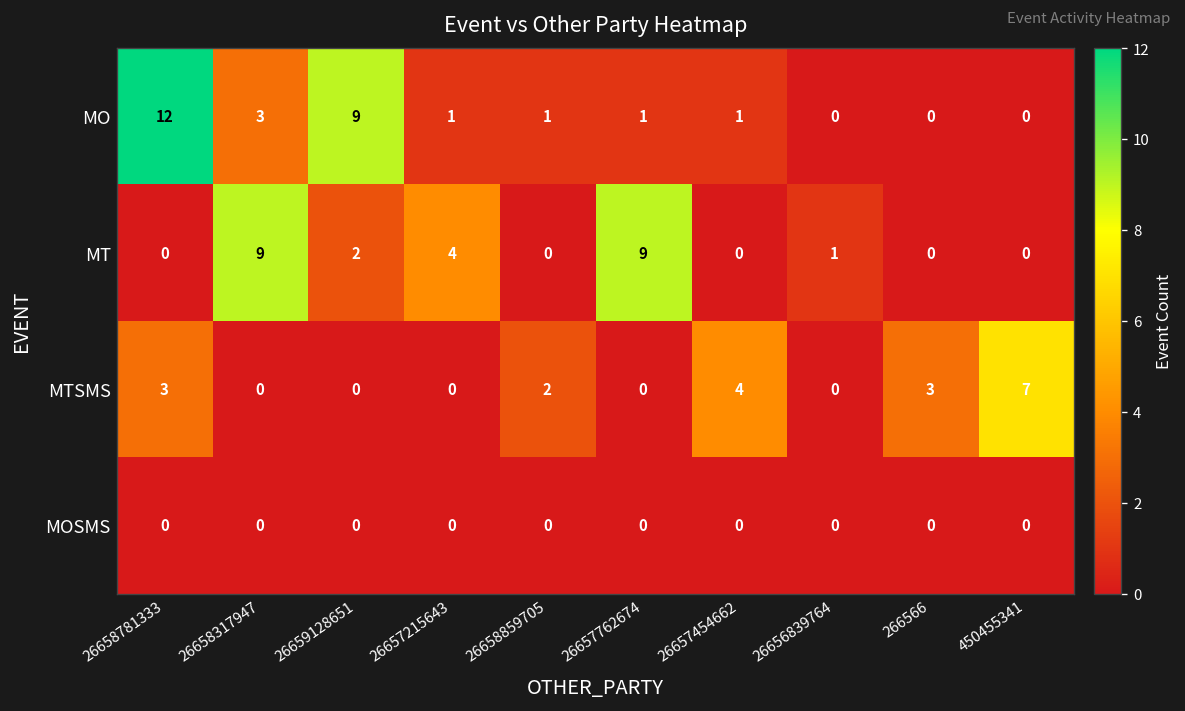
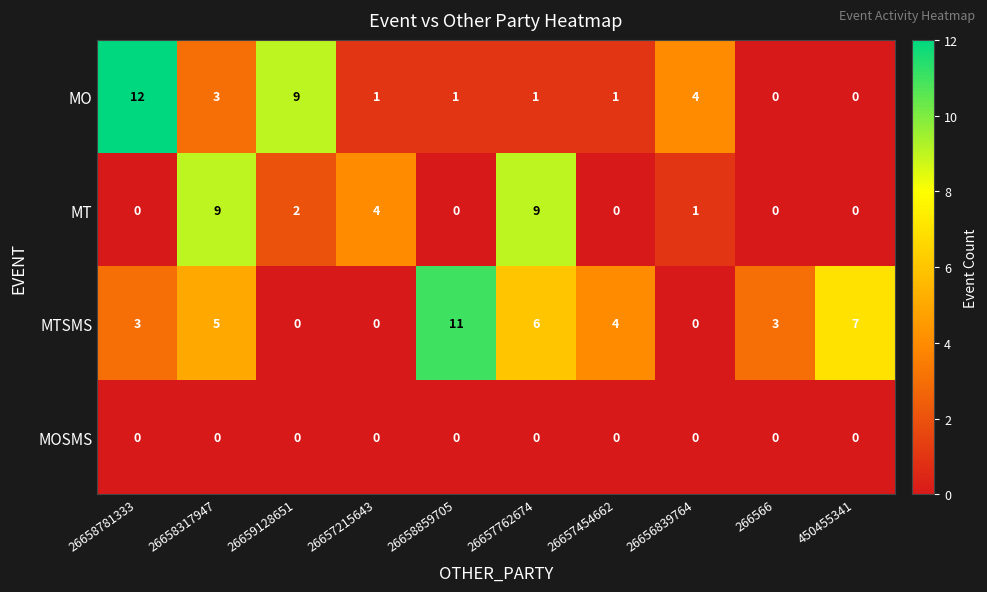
MO, 26656839764: 0 -> 4
MTSMS, 26658317947: 0 -> 5
MTSMS, 26658859705: 2 -> 11
MTSMS, 26657762674: 0 -> 6
